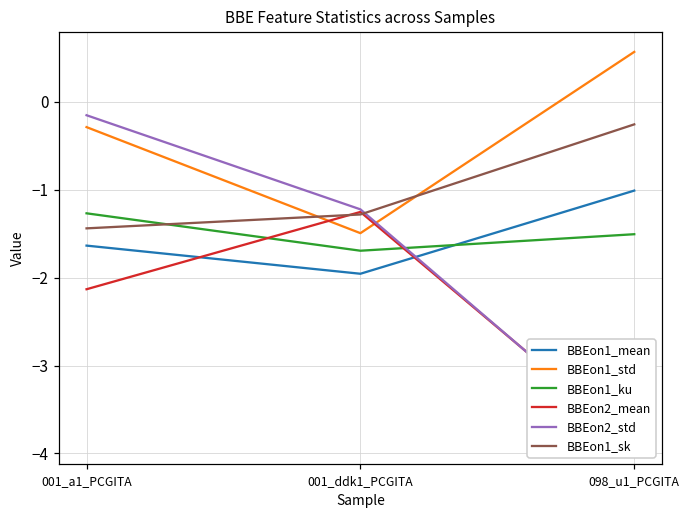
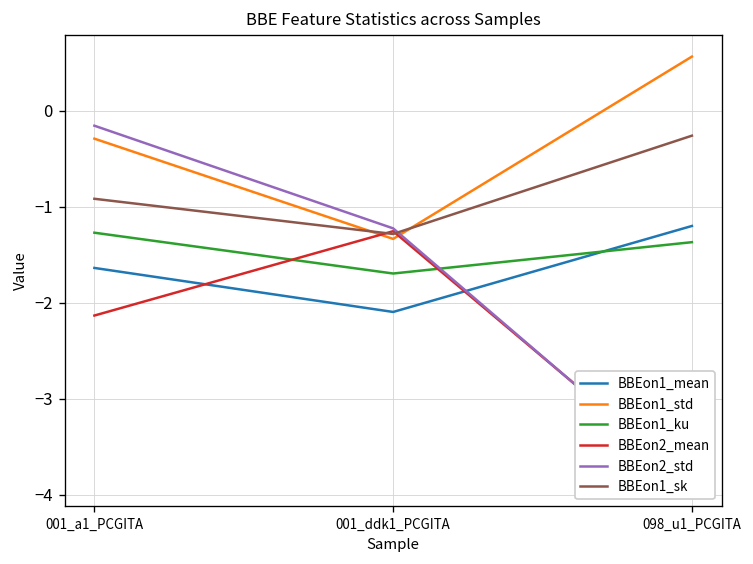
BBEon1_sk, 001_a1_PCGITA: -1.4 -> -0.9
BBEon1_mean, 001_ddk1_PCGITA: -2.0 -> -2.1
BBEon1_std, 001_ddk1_PCGITA: -1.5 -> -1.3
BBEon1_mean, 098_u1_PCGITA: -1.0 -> -1.2
BBEon1_ku, 098_u1_PCGITA: -1.5 -> -1.4
